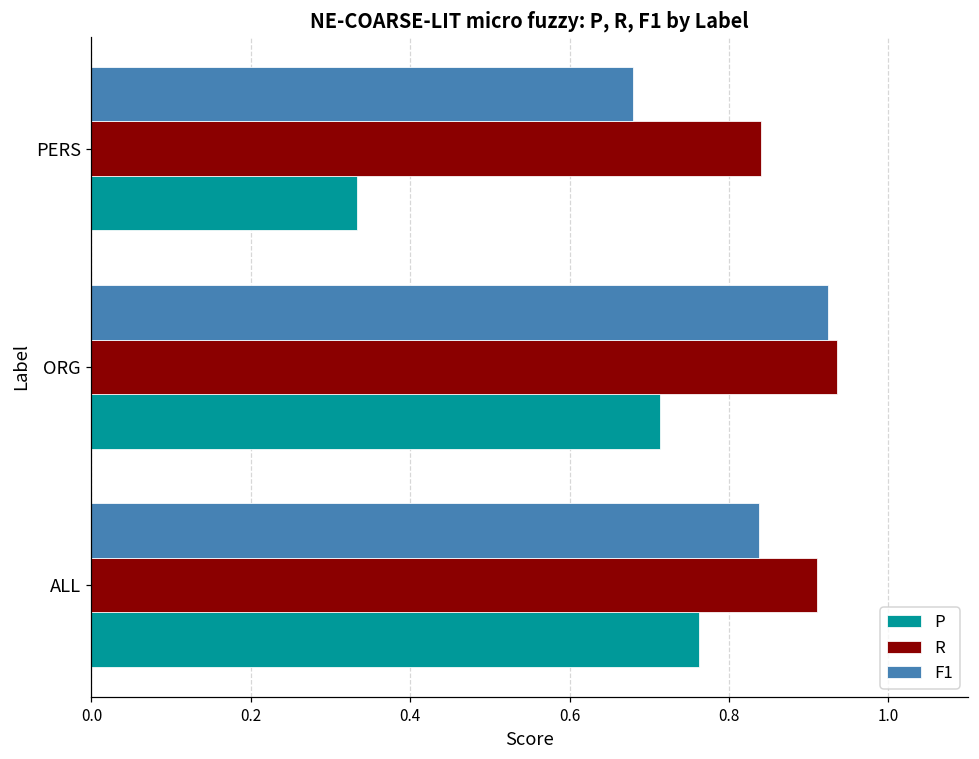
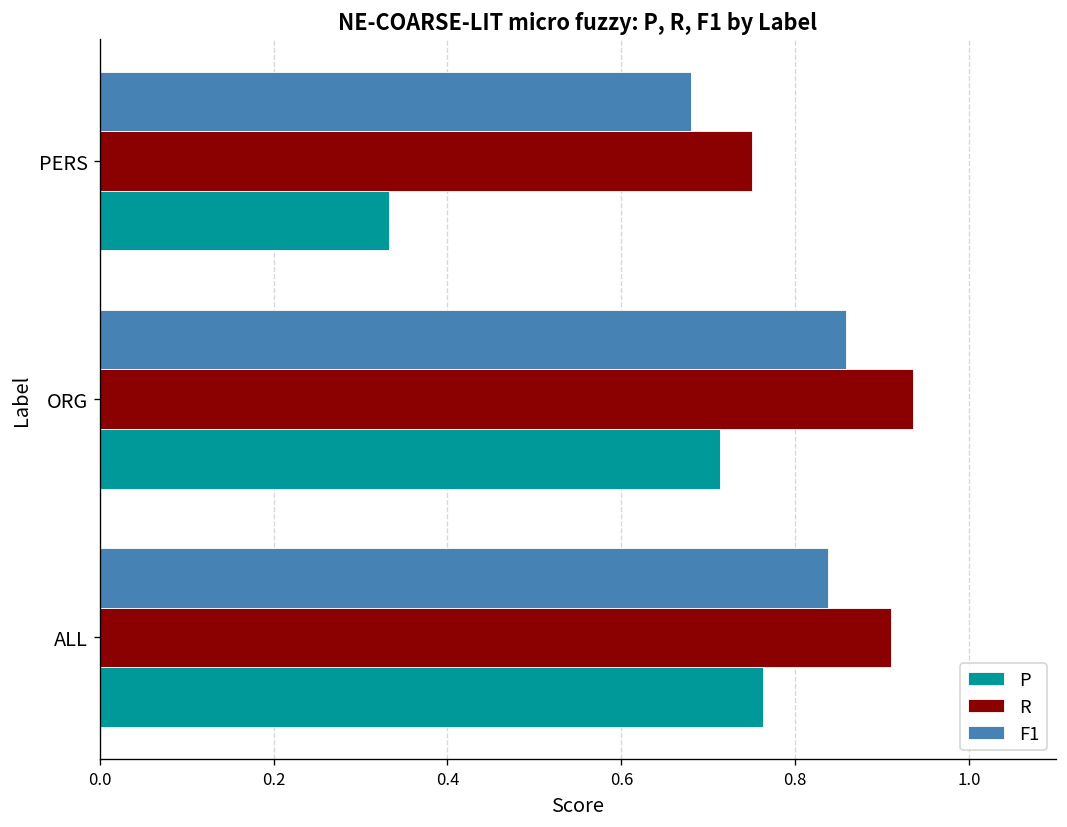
R, PERS: 0.84 -> 0.75
F1, ORG: 0.92 -> 0.86
